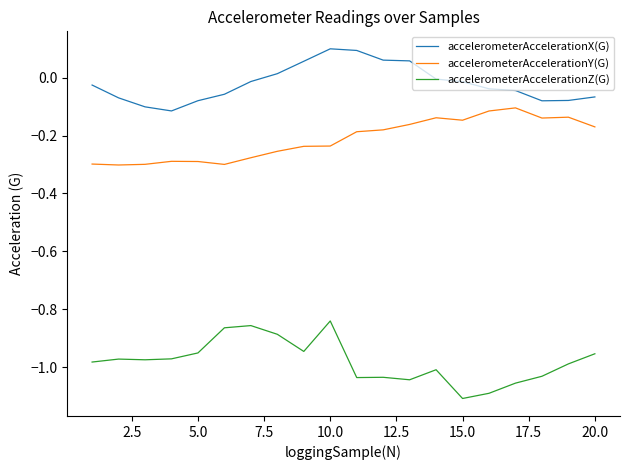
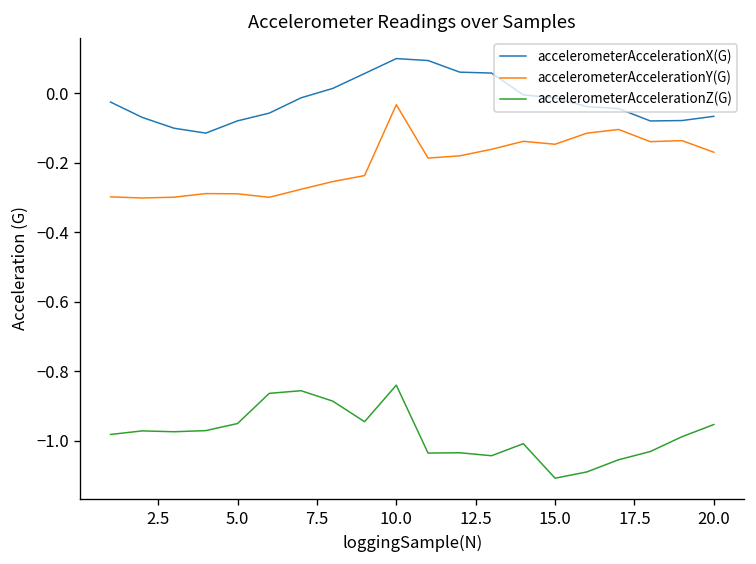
accelerometerAccelerationY(G), 10.0: -0.24 -> -0.03
